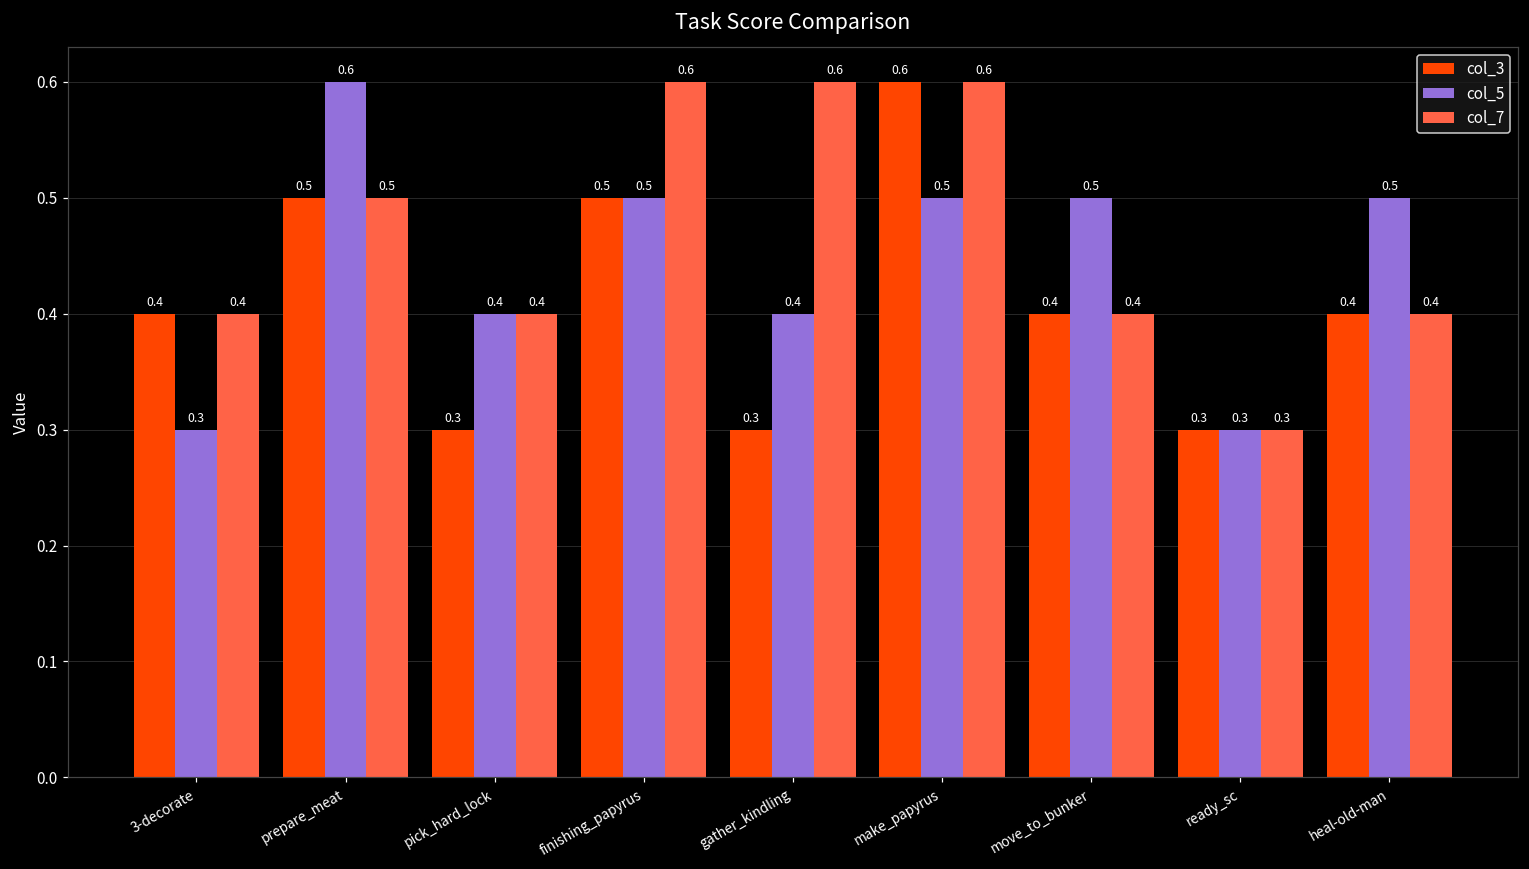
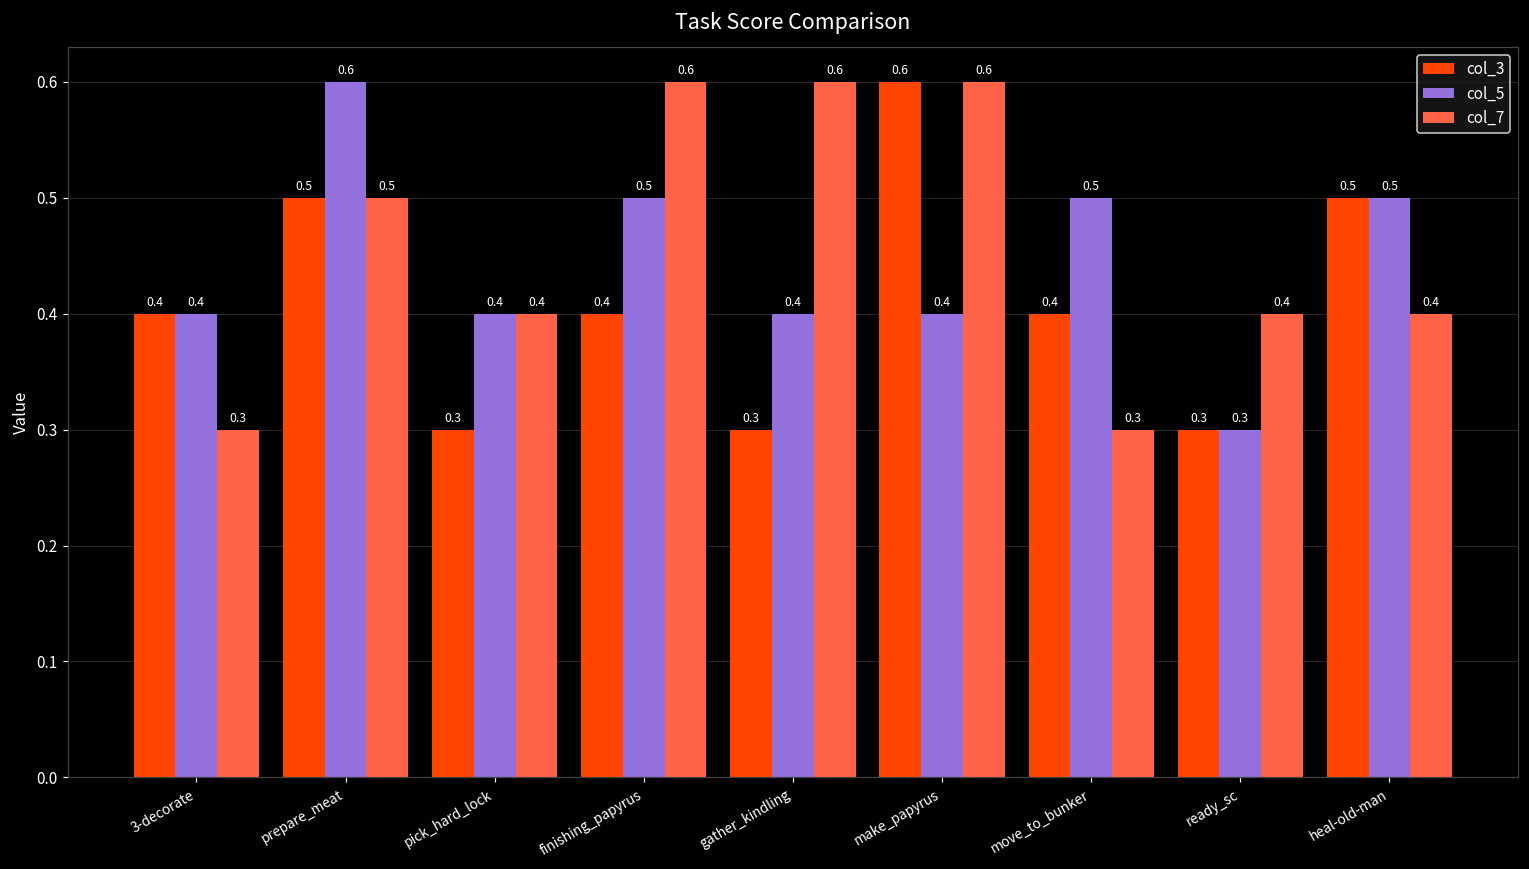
col_5, 3-decorate: 0.3 -> 0.4
col_7, 3-decorate: 0.4 -> 0.3
col_3, finishing_papyrus: 0.5 -> 0.4
col_5, make_papyrus: 0.5 -> 0.4
col_7, move_to_bunker: 0.4 -> 0.3
col_7, ready_sc: 0.3 -> 0.4
col_3, heal-old-man: 0.4 -> 0.5
